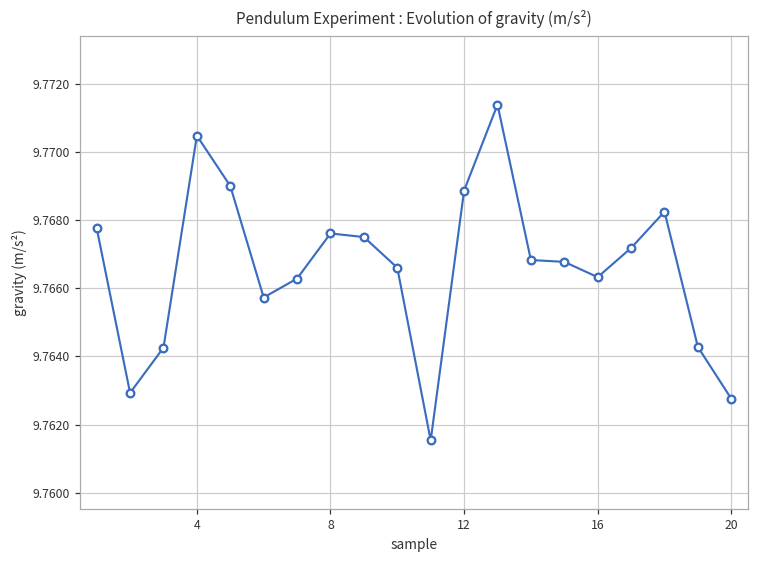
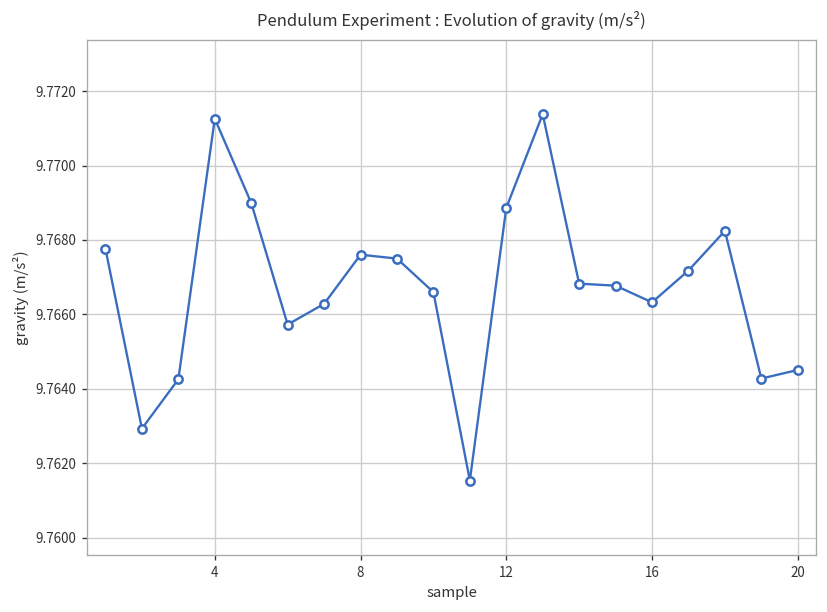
4: 9.7705 -> 9.7713
20: 9.7628 -> 9.7645
